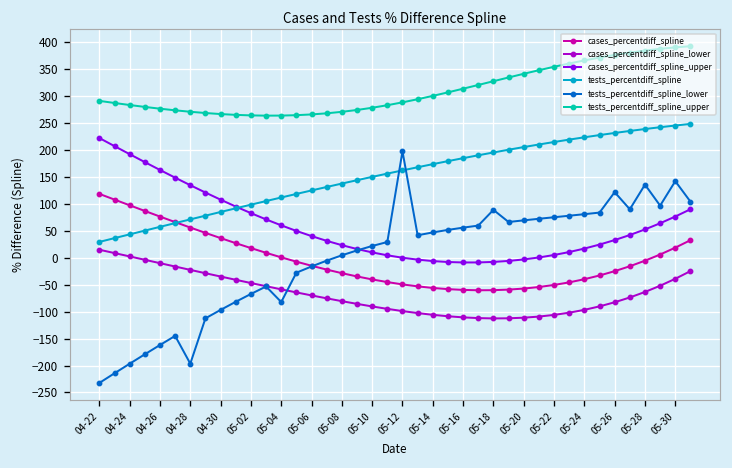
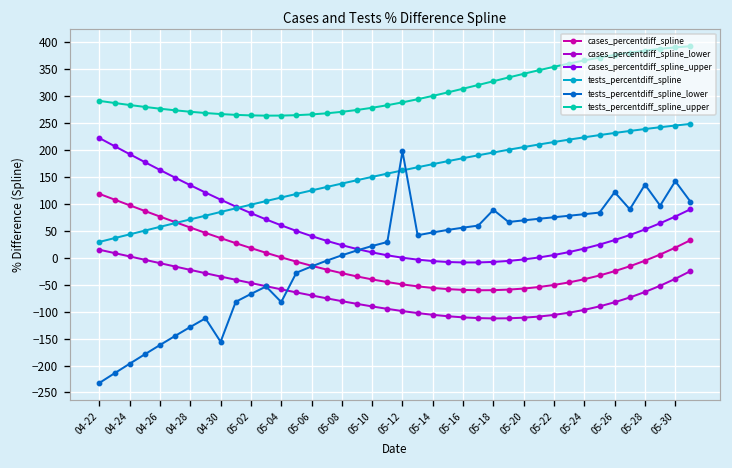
tests_percentdiff_spline_lower, 04-28: -200 -> -130
tests_percentdiff_spline_lower, 04-30: -100 -> -160
